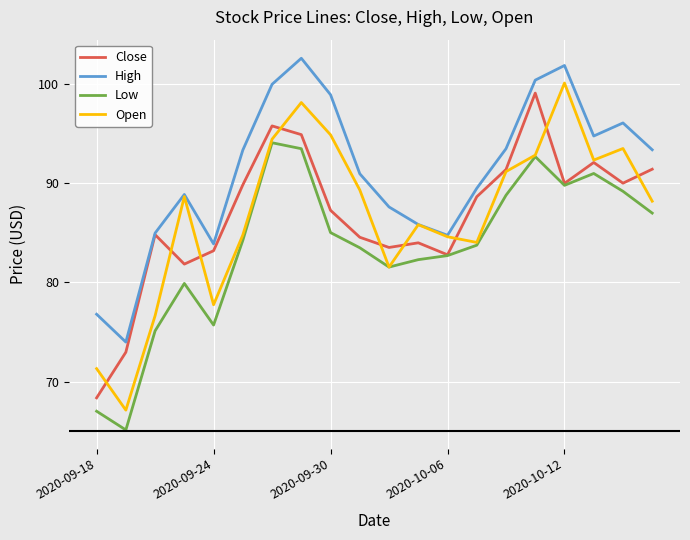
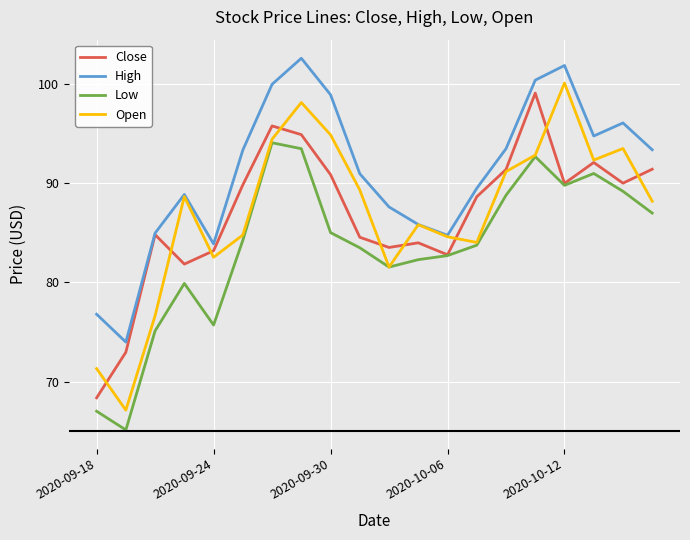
Open, 2020-09-24: 78 -> 83
Close, 2020-09-30: 87 -> 91
